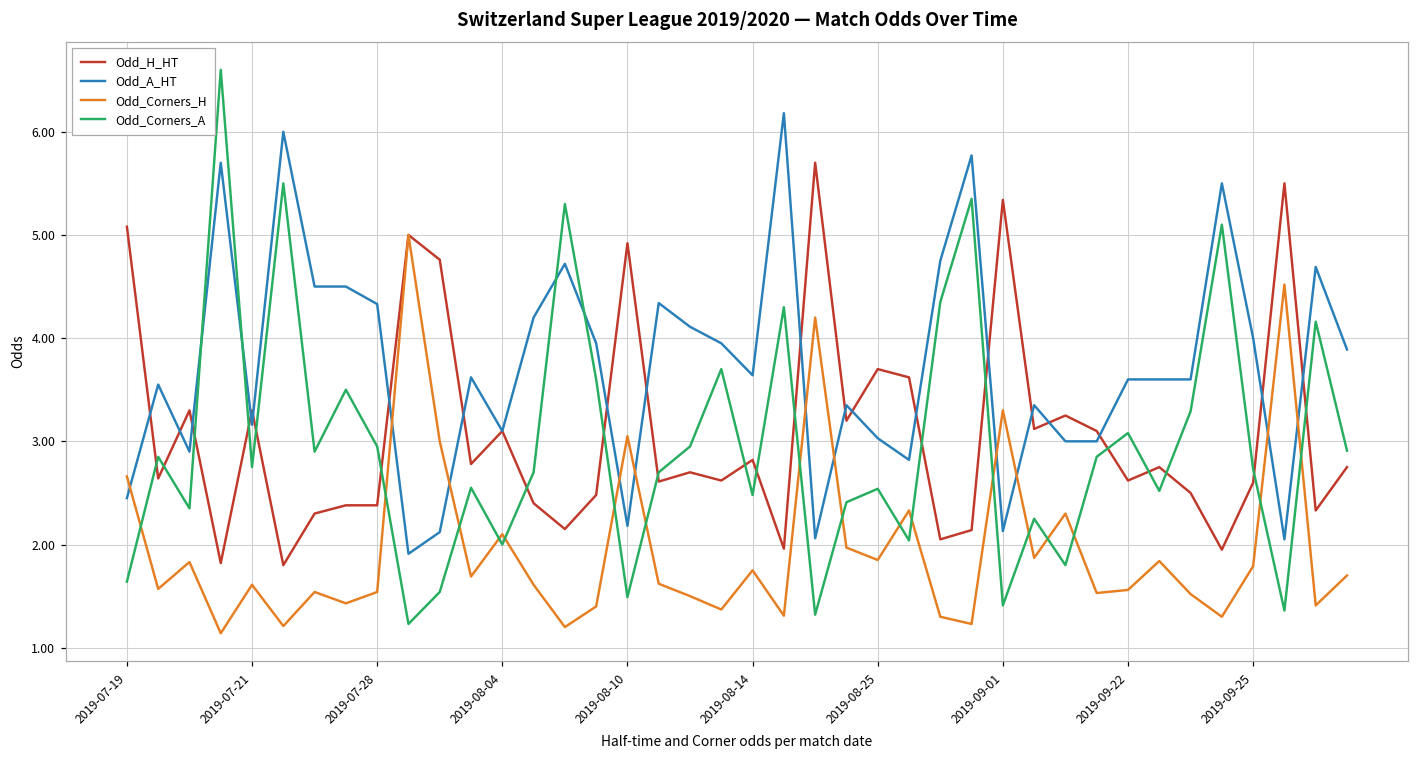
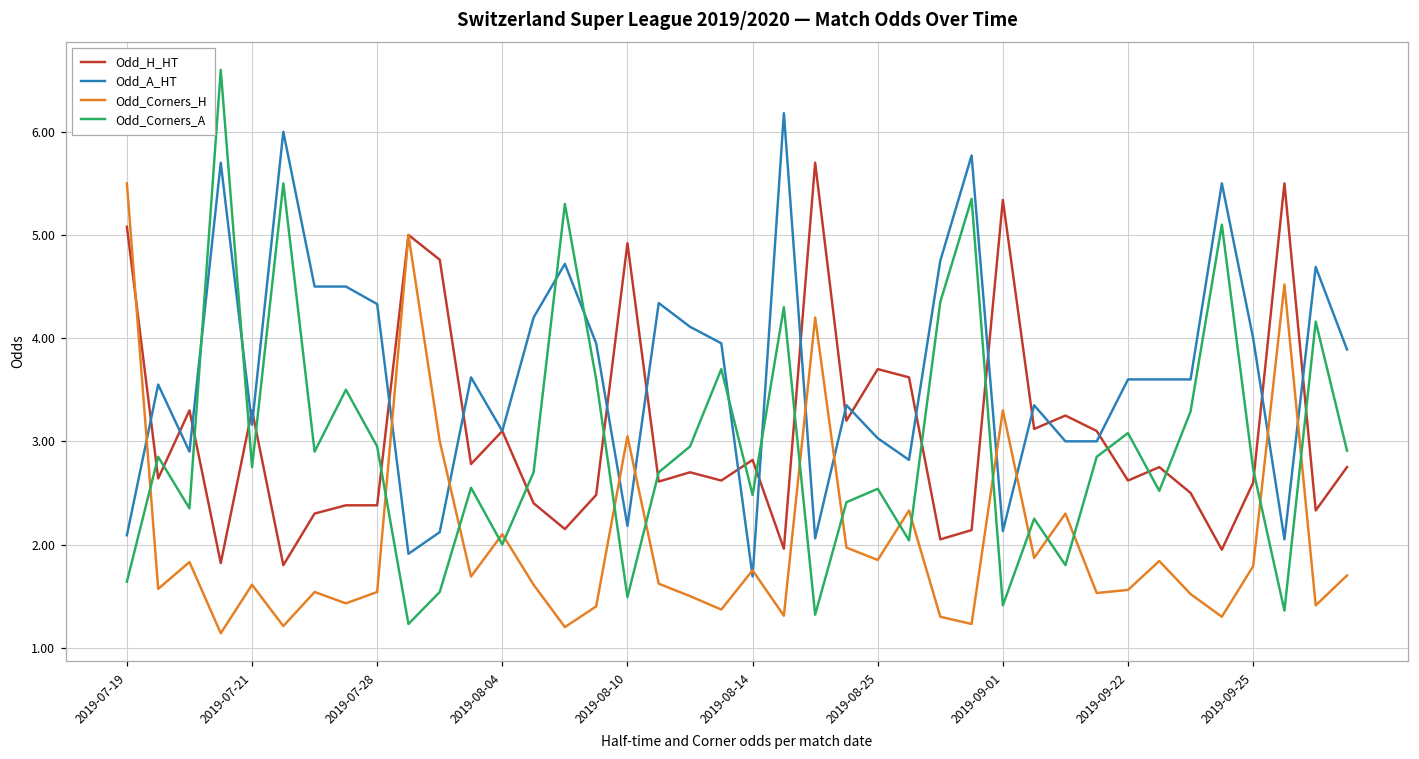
Odd_A_HT, 2019-07-19: 2.5 -> 2.1
Odd_Corners_H, 2019-07-19: 2.7 -> 5.5
Odd_A_HT, 2019-08-14: 3.6 -> 1.7
